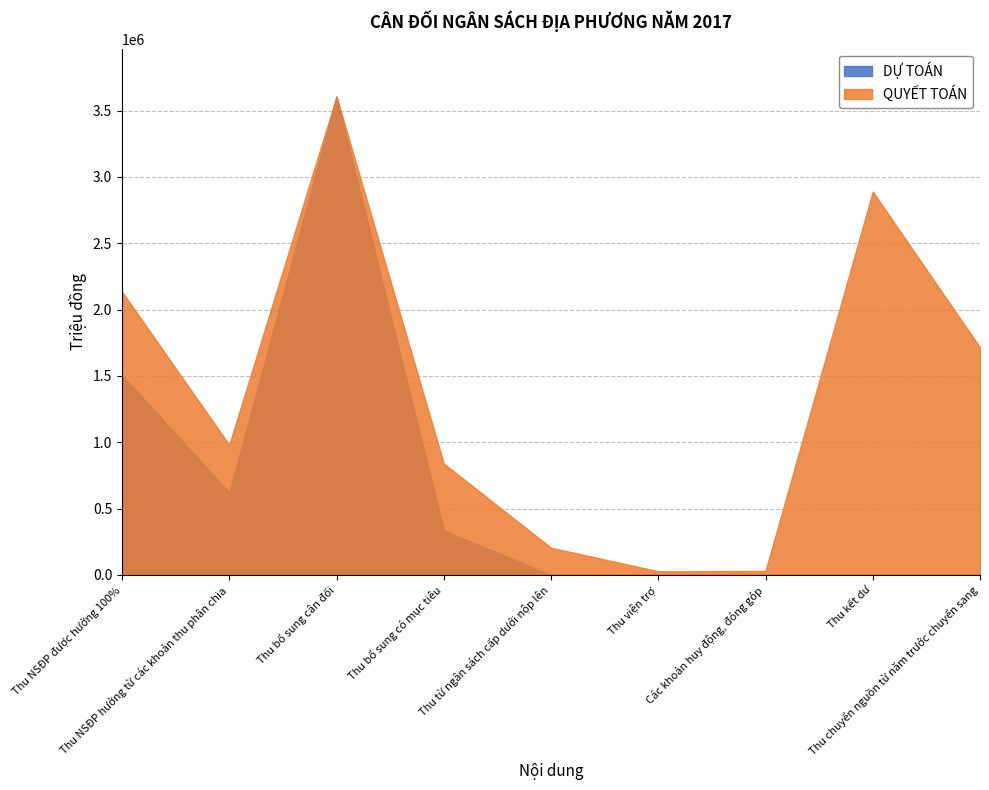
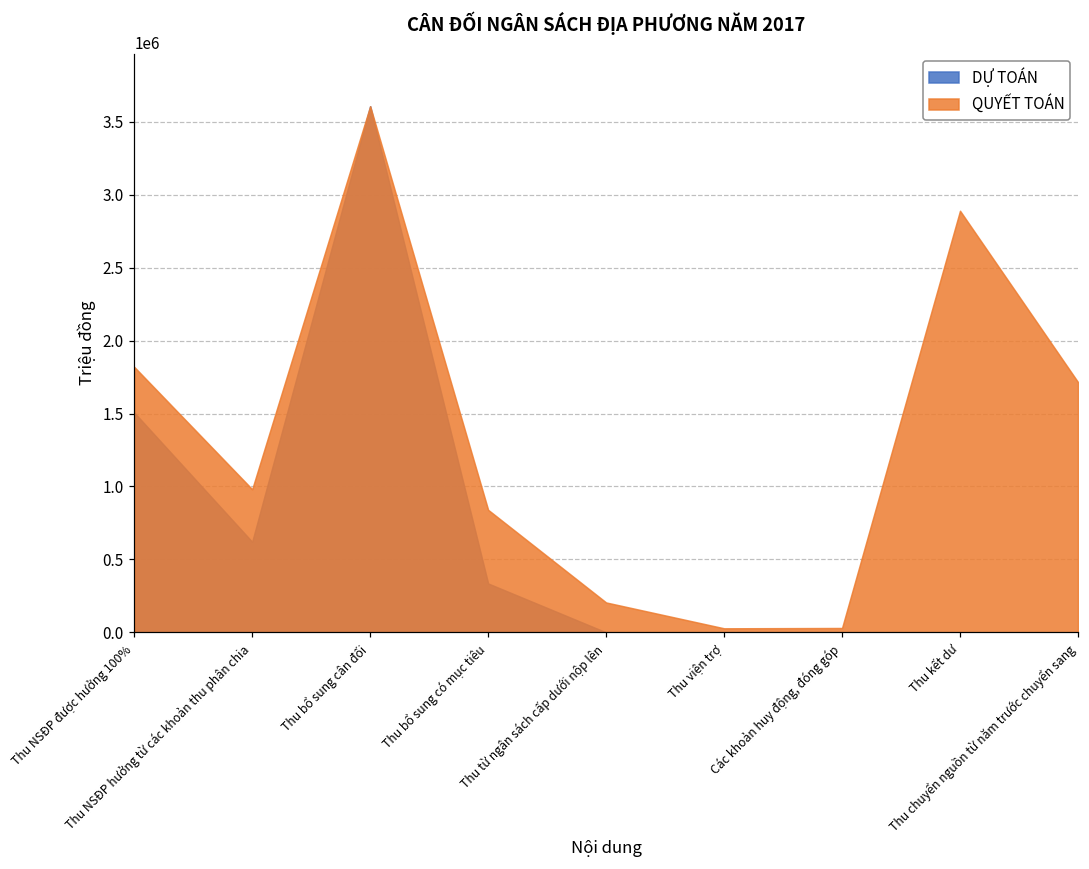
QUYẾT TOÁN, Thu NSĐP được hưởng 100%: 2130000 -> 1820000
